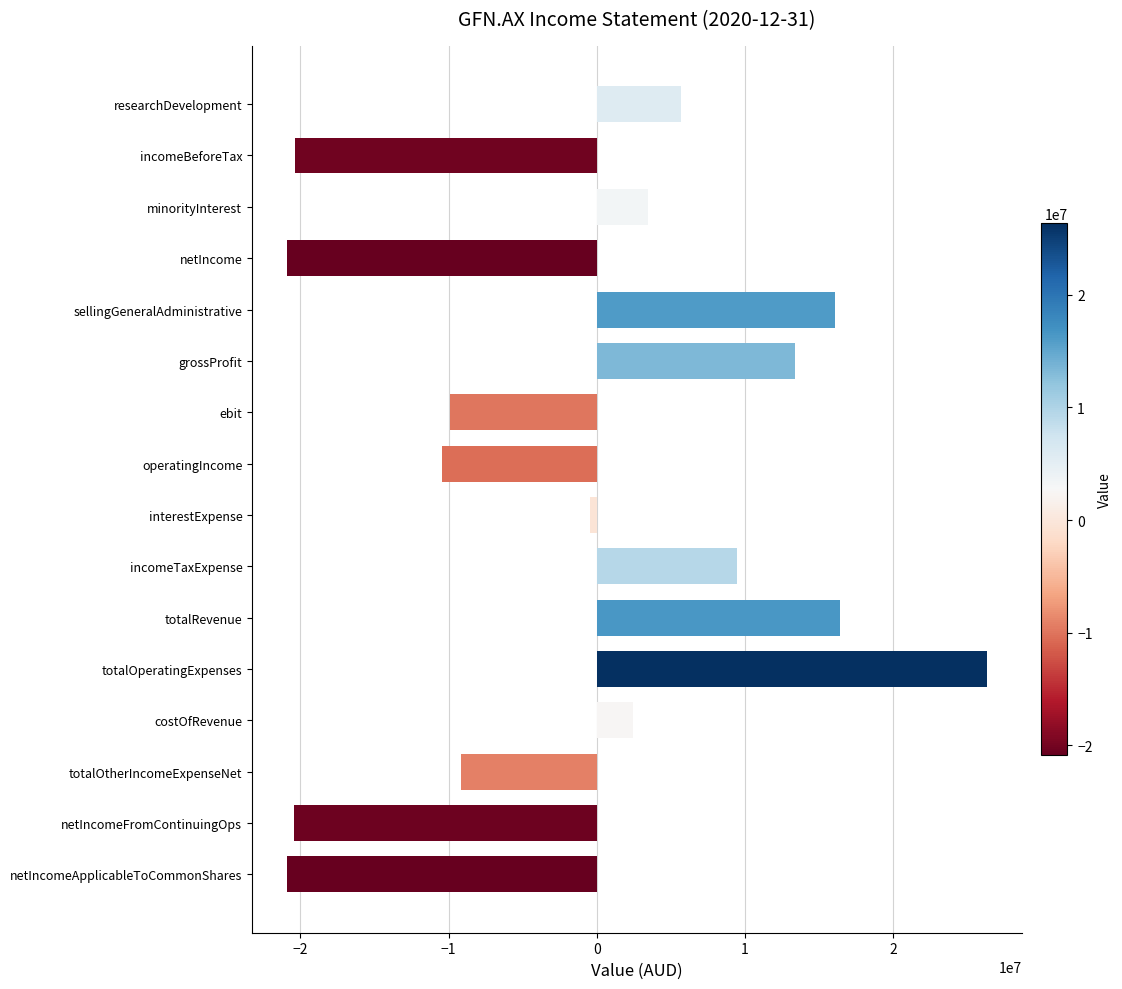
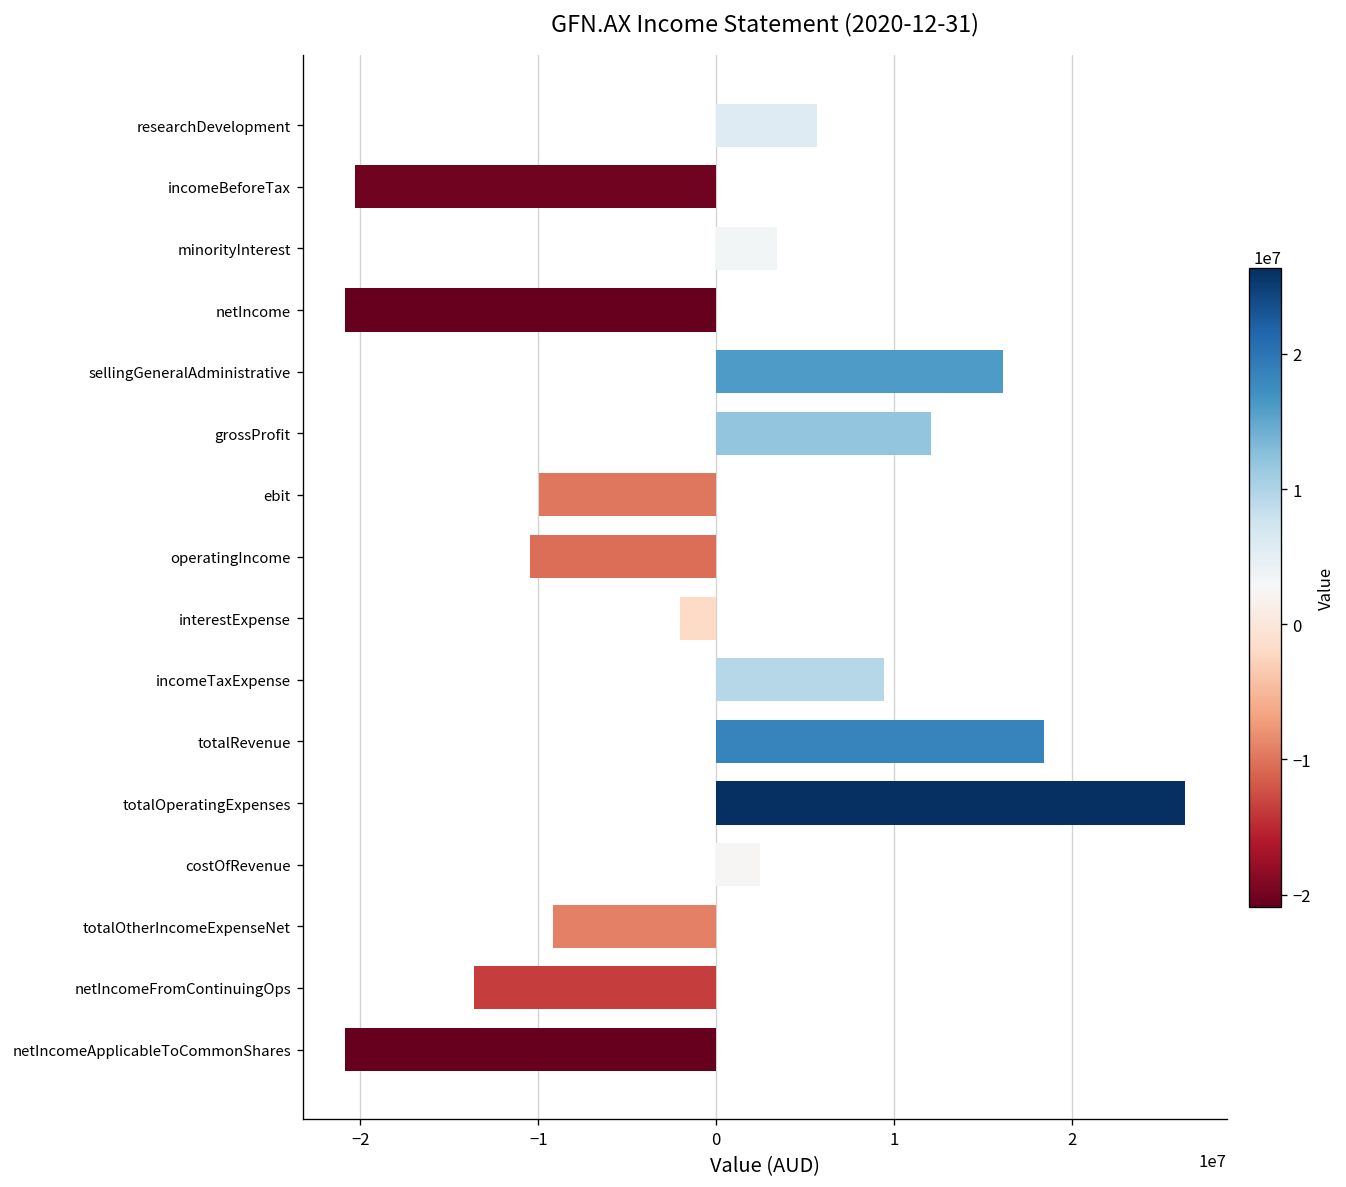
grossProfit: 13400000 -> 12100000
interestExpense: -400000 -> -2000000
totalRevenue: 16400000 -> 18500000
netIncomeFromContinuingOps: -20500000 -> -13600000
